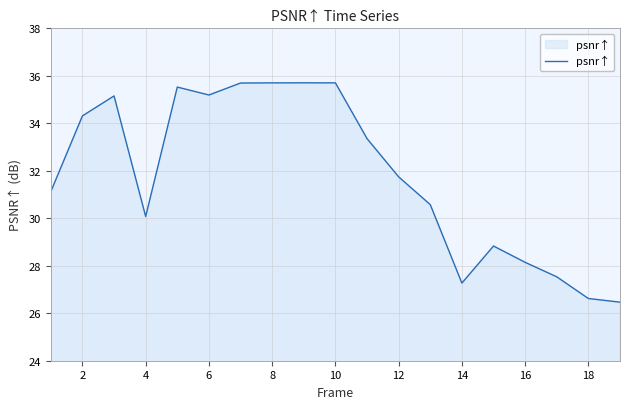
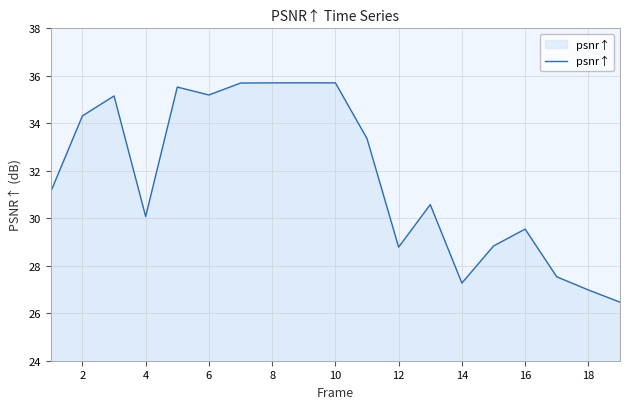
12: 31.7 -> 28.8
16: 28.1 -> 29.5
18: 26.6 -> 27.0
